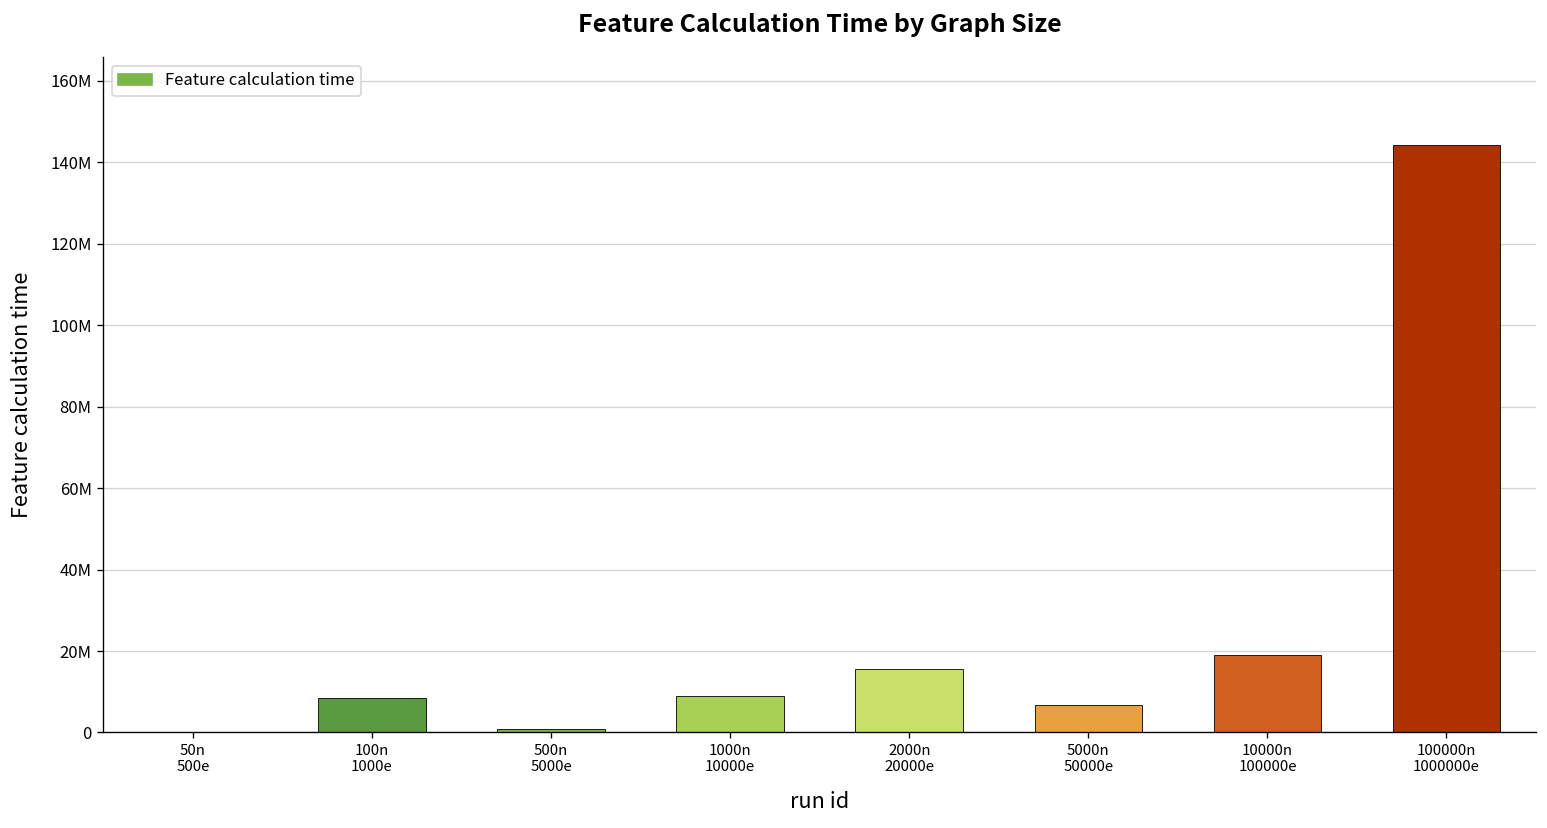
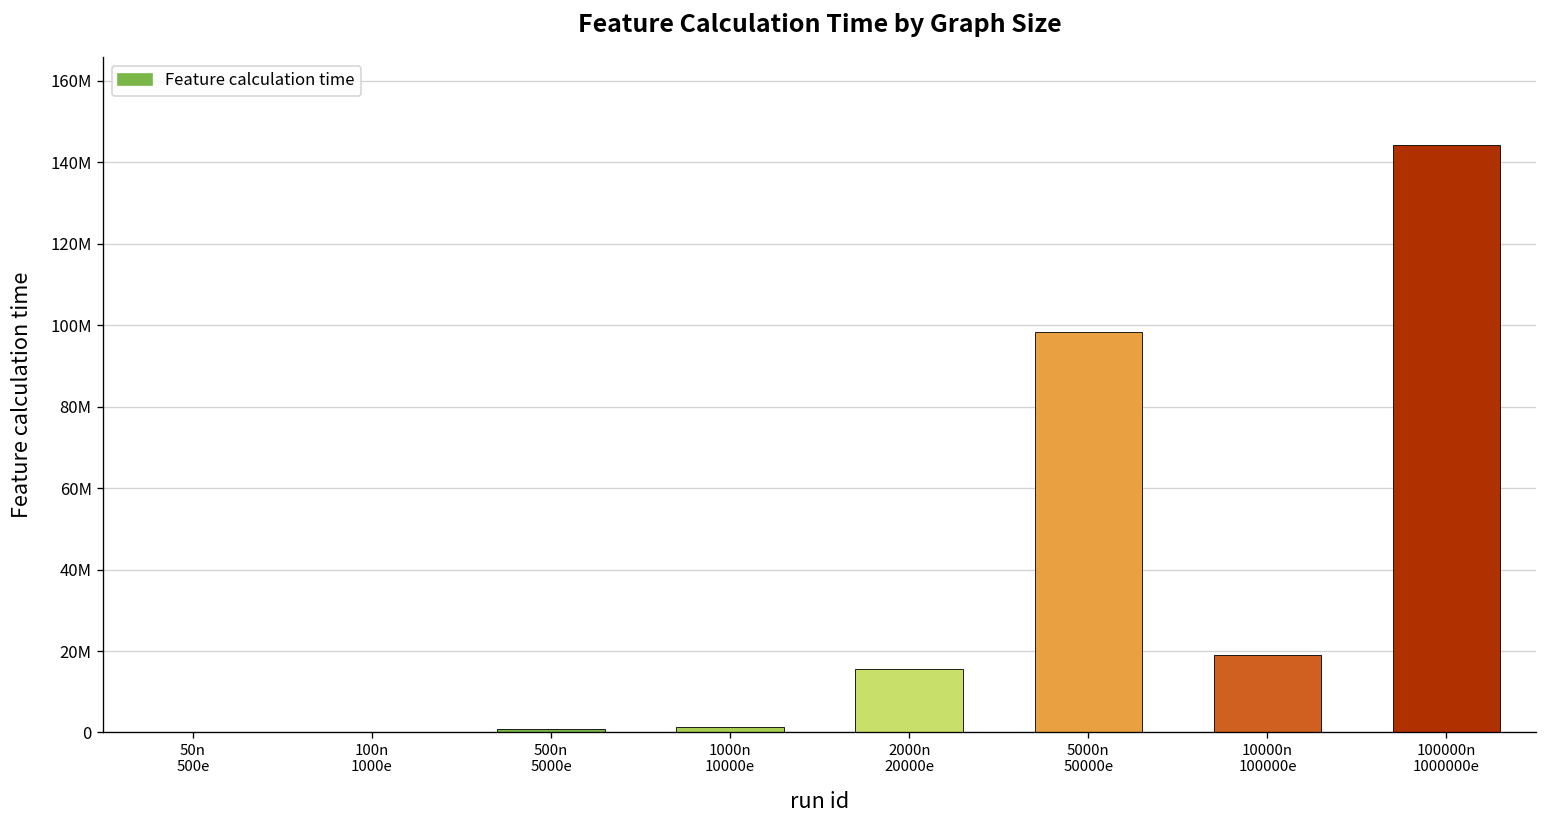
100n 1000e: 8000000 -> 0
1000n 10000e: 9000000 -> 1000000
5000n 50000e: 7000000 -> 98000000
